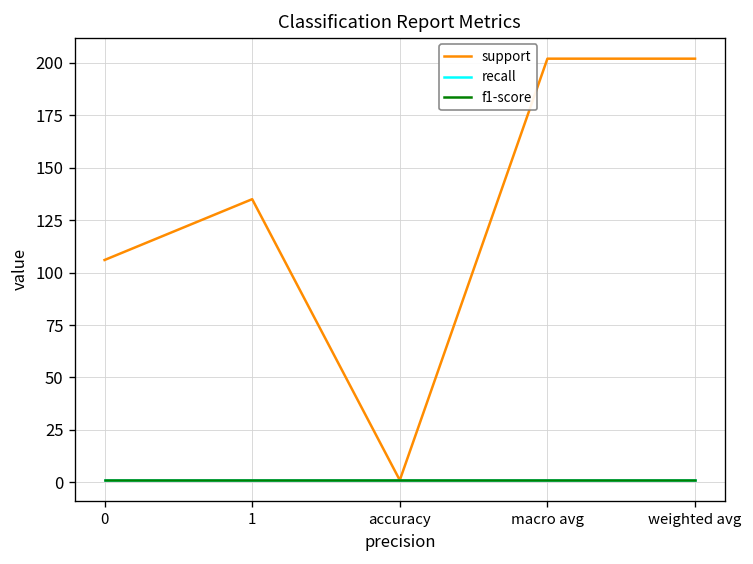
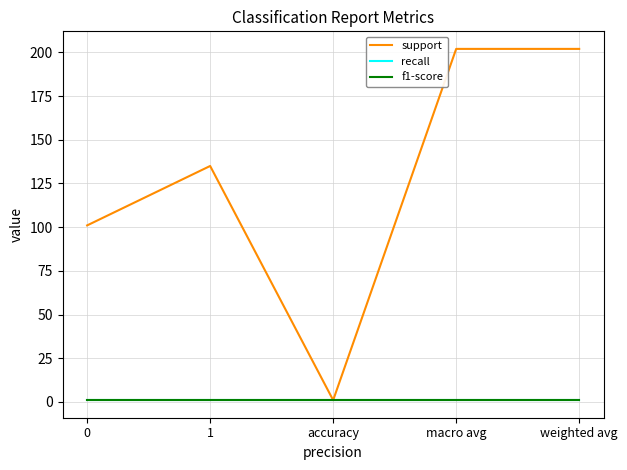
support, 0: 106 -> 101
